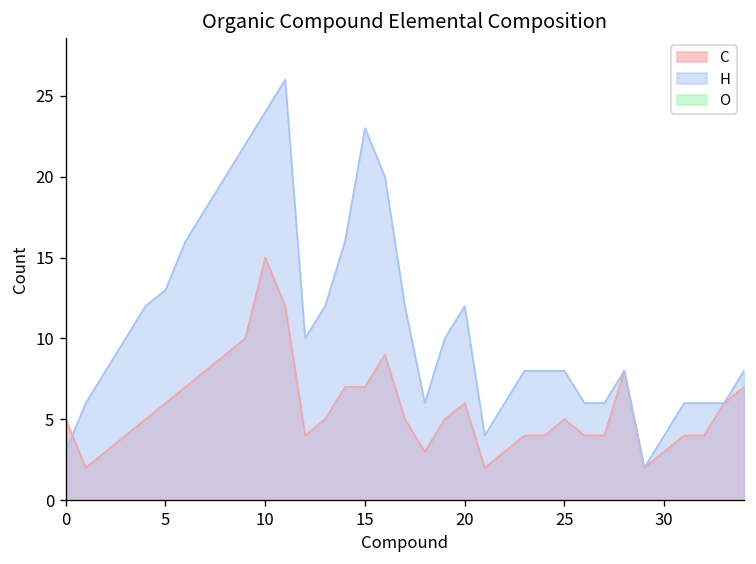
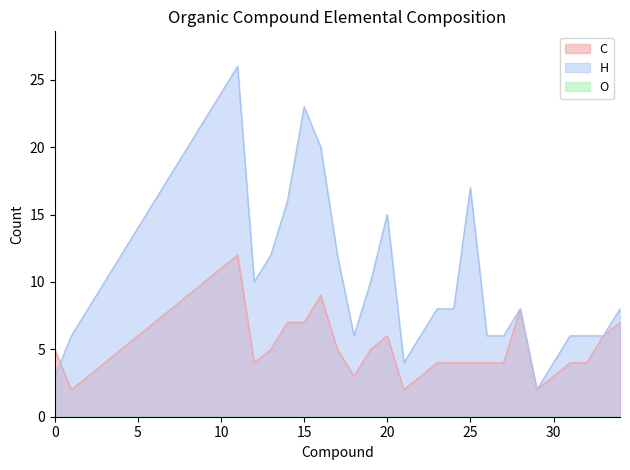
H, 5: 13 -> 14
C, 10: 15 -> 11
H, 20: 12 -> 15
C, 25: 5 -> 4
H, 25: 8 -> 17
